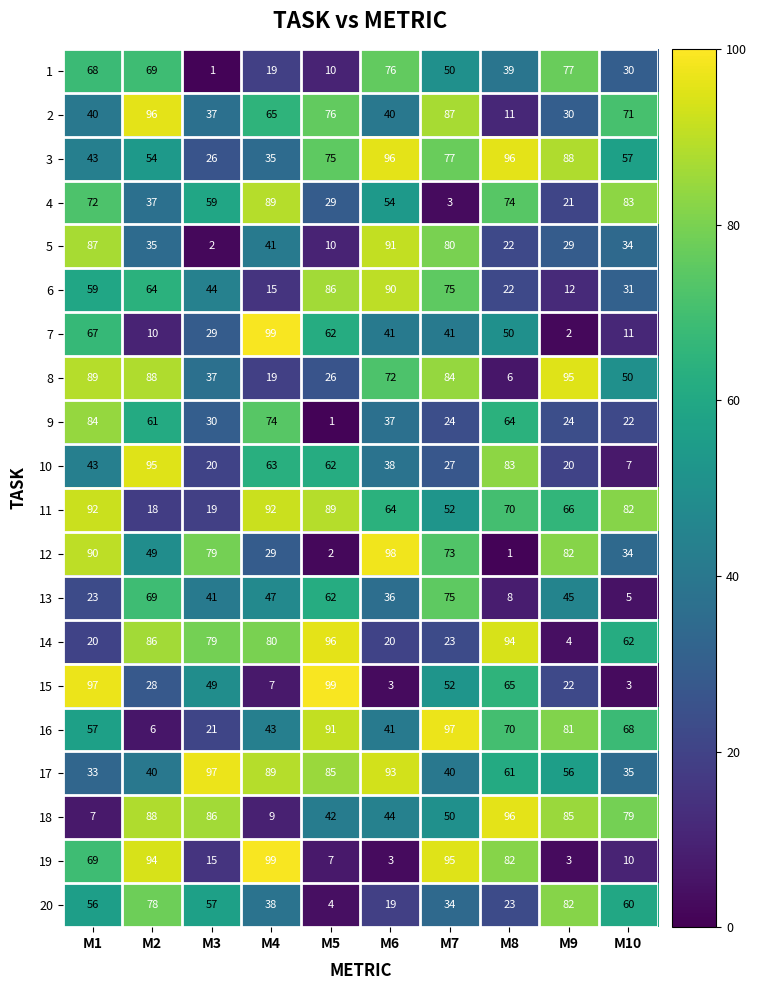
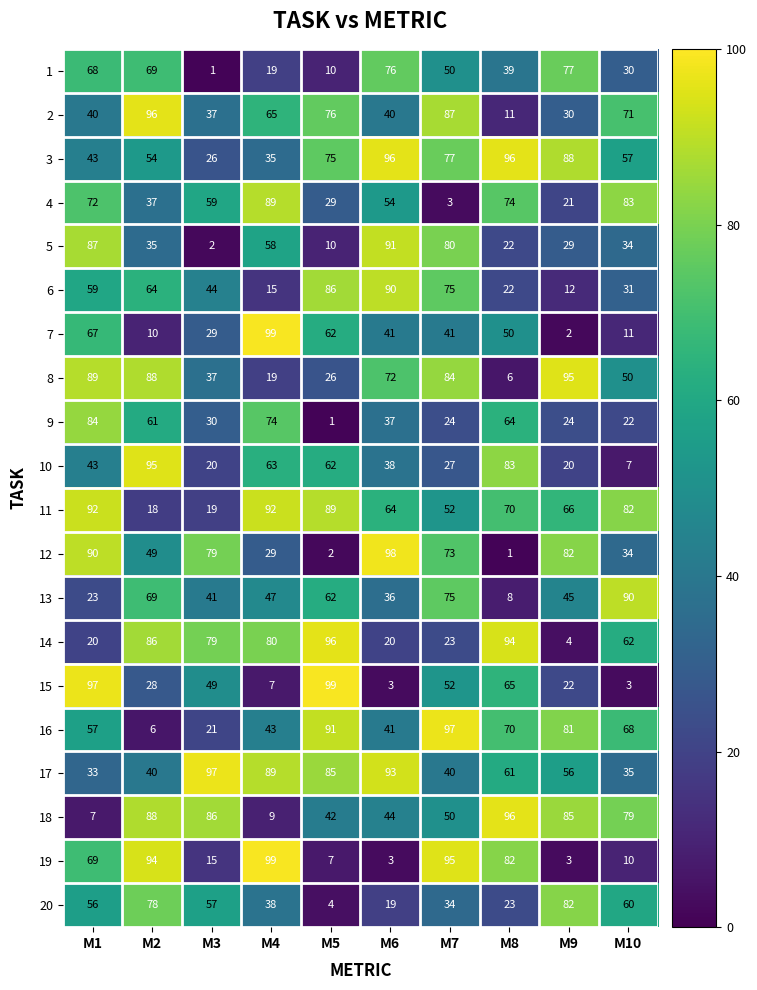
5, M4: 41 -> 58
13, M10: 5 -> 90
